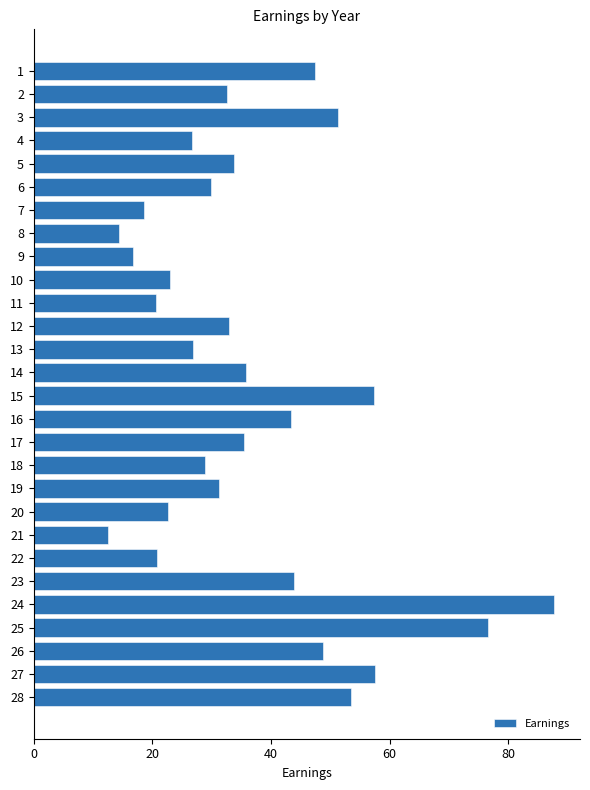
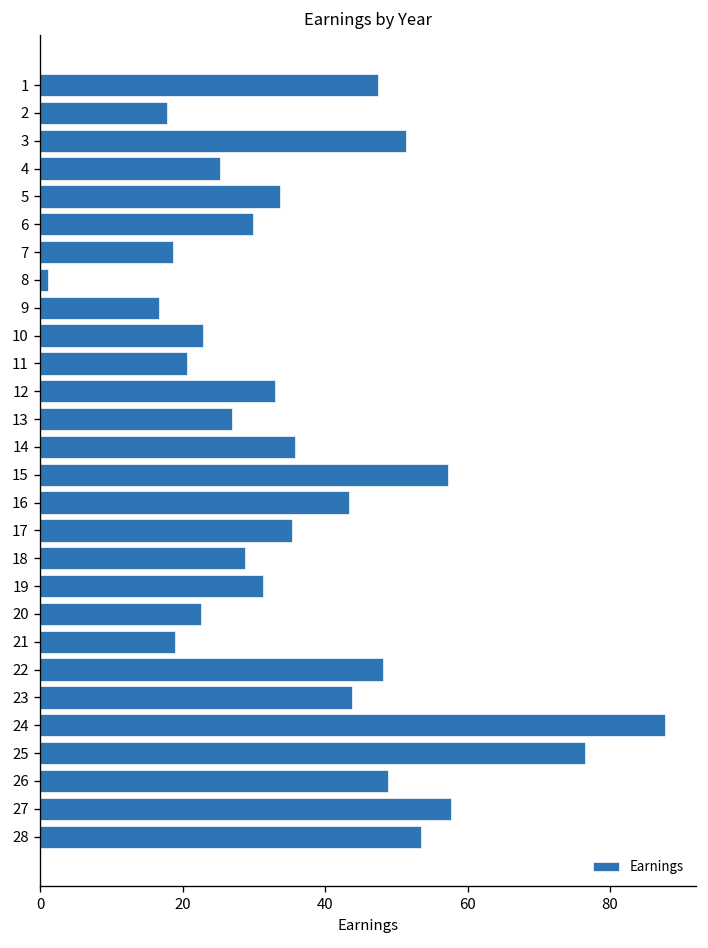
2: 33 -> 18
4: 27 -> 25
8: 14 -> 1
21: 13 -> 19
22: 21 -> 48
